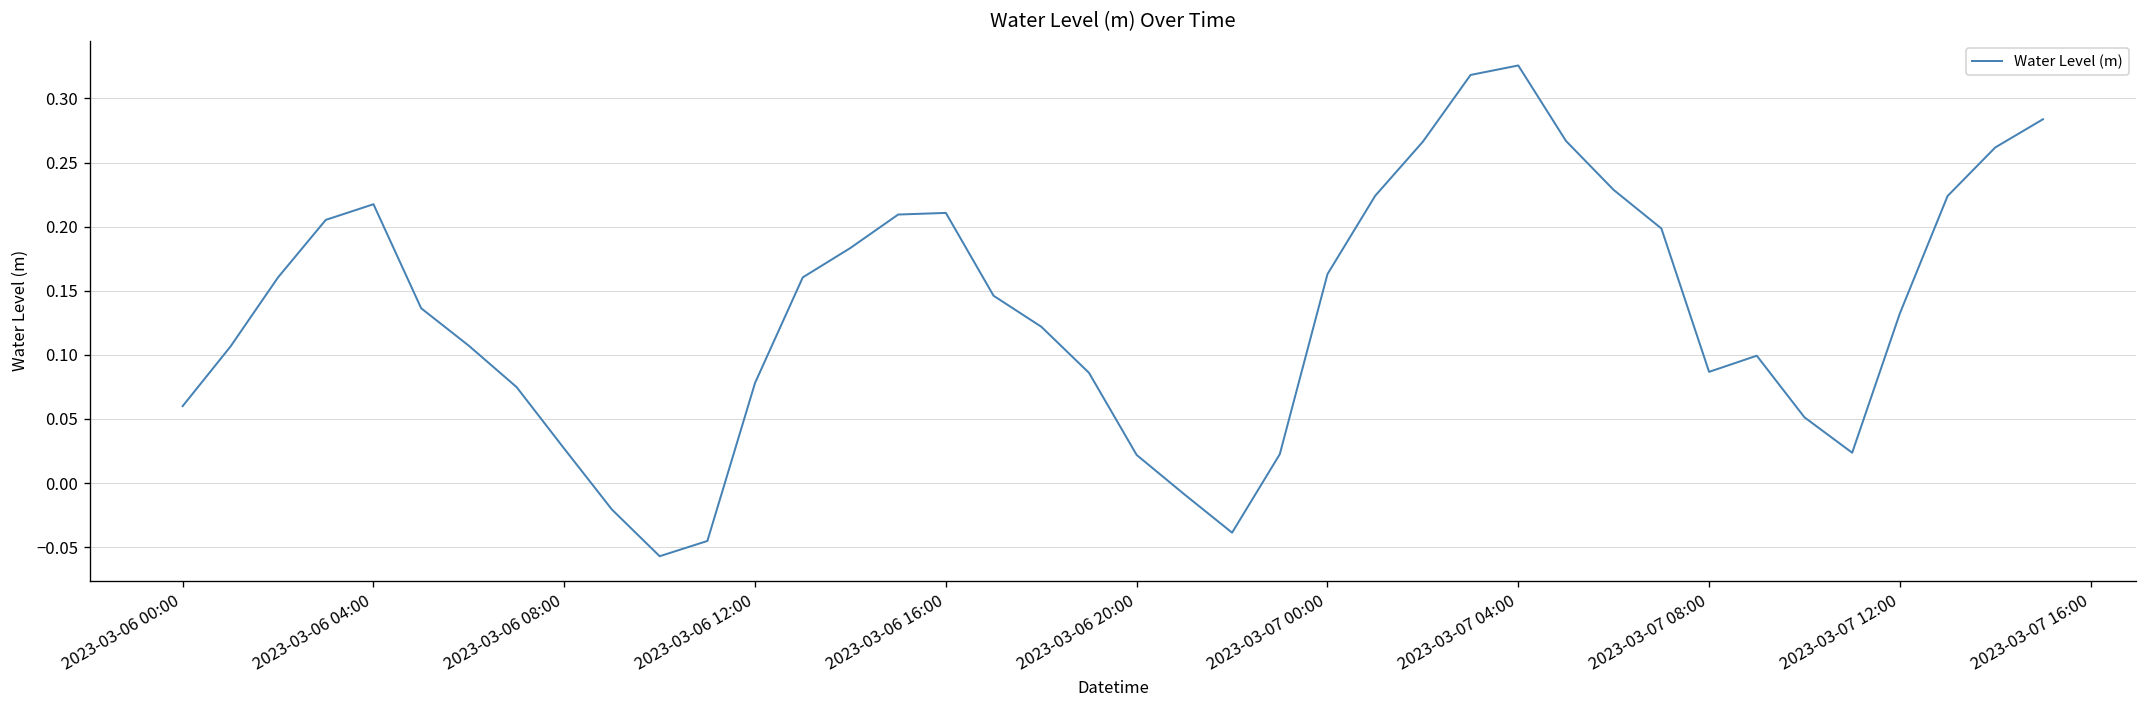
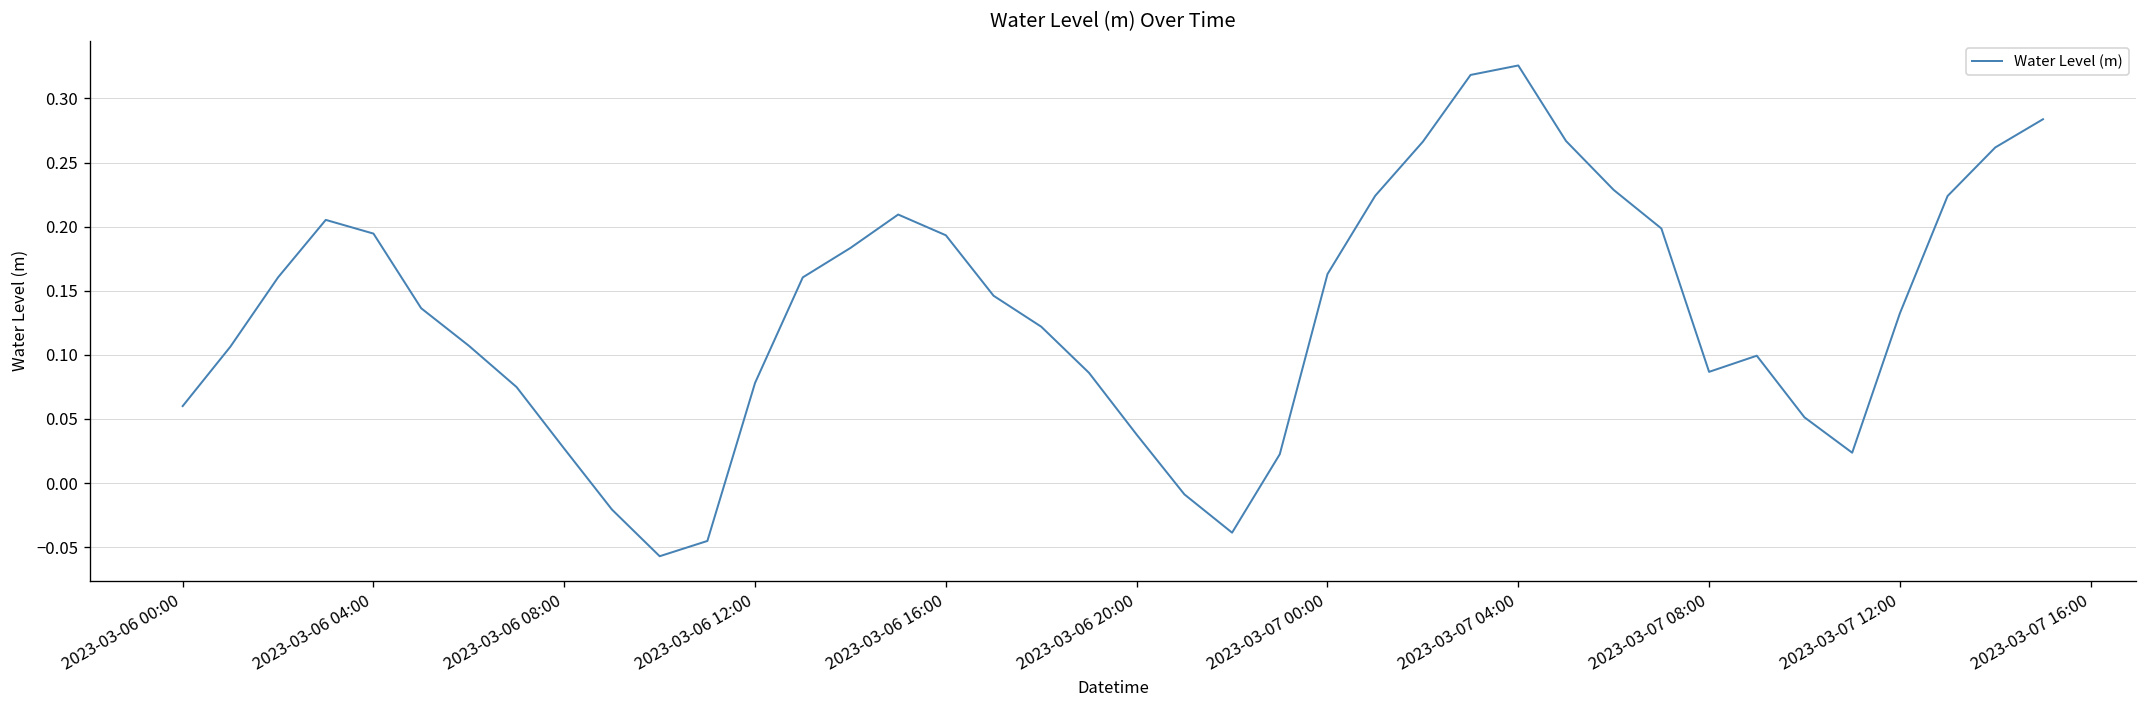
2023-03-06 04:00: 0.217 -> 0.195
2023-03-06 16:00: 0.211 -> 0.193
2023-03-06 20:00: 0.022 -> 0.038
